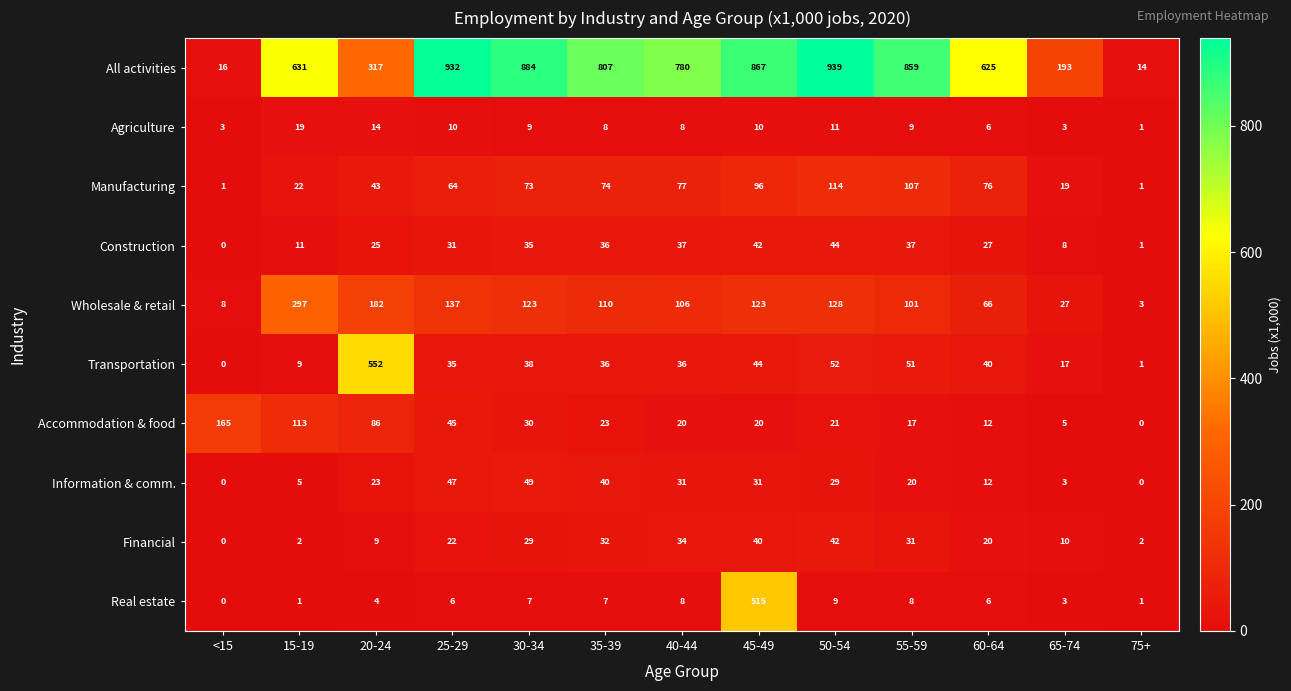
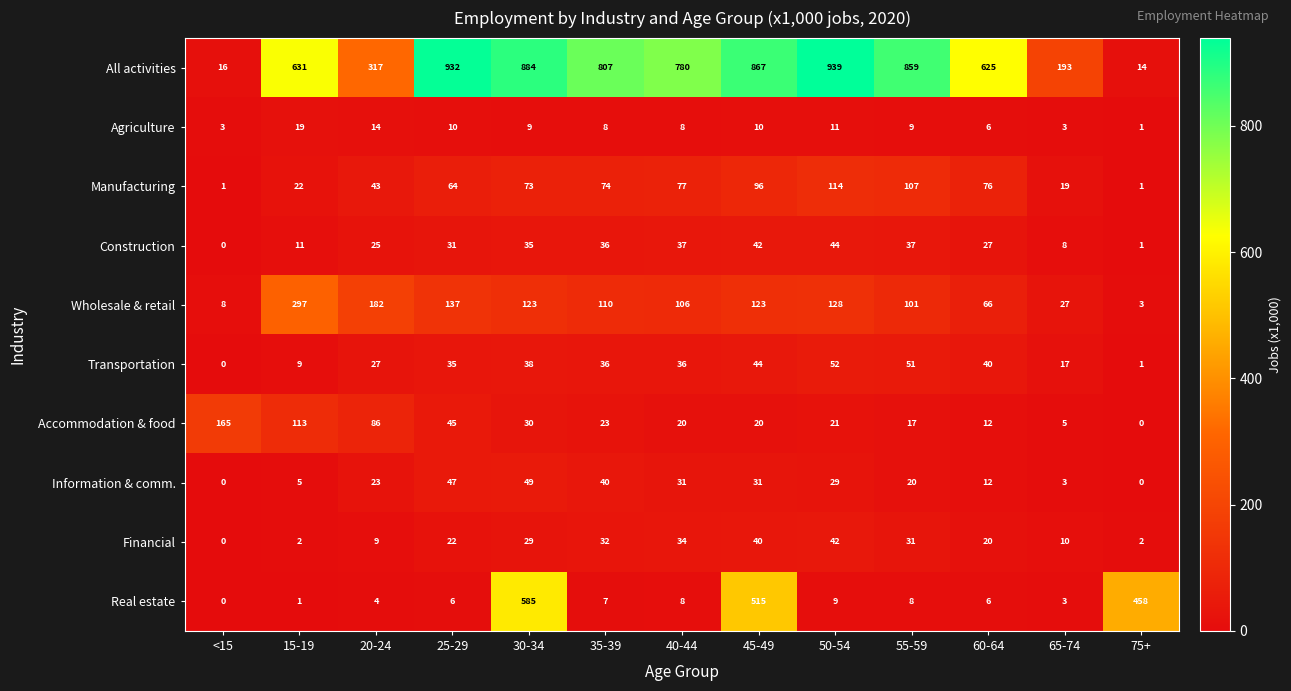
Transportation, 20-24: 552 -> 27
Real estate, 30-34: 7 -> 585
Real estate, 75+: 1 -> 458
